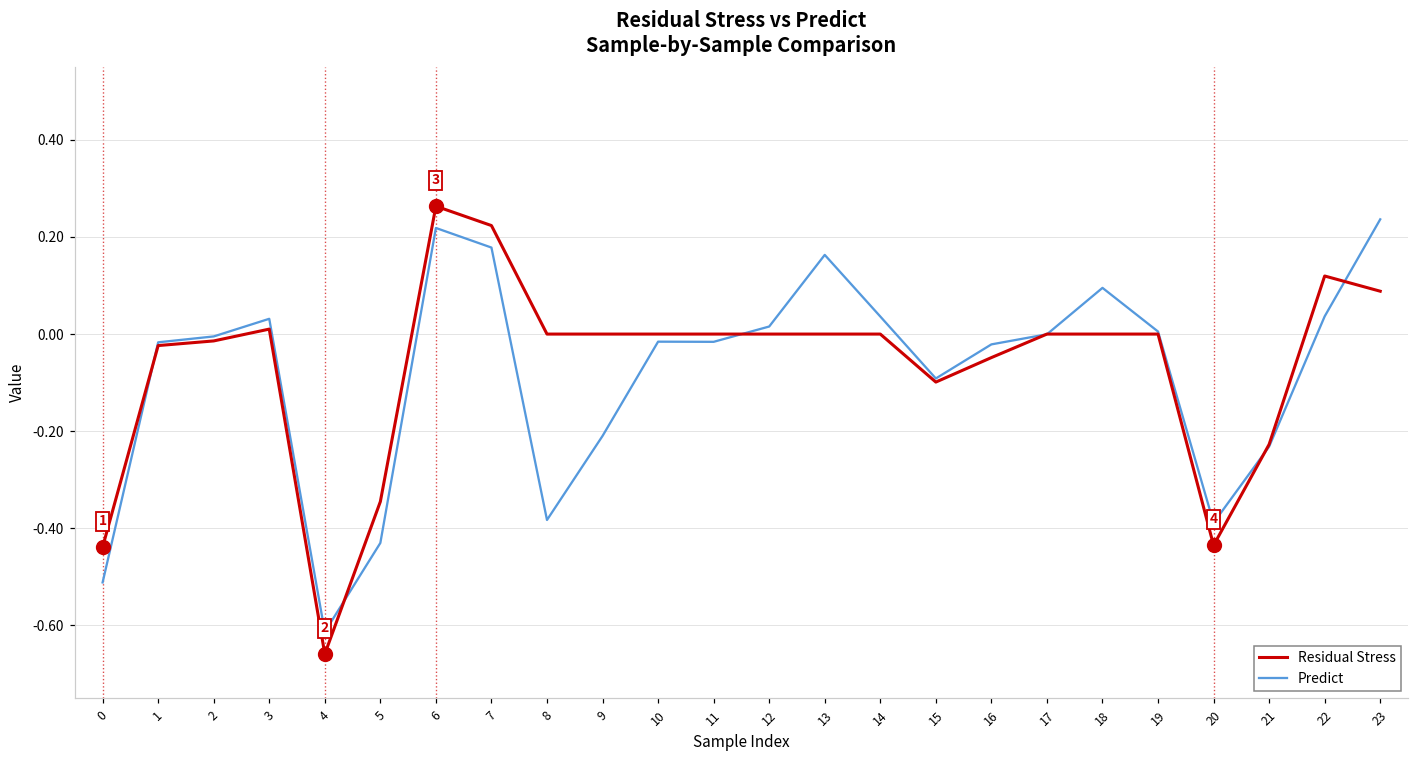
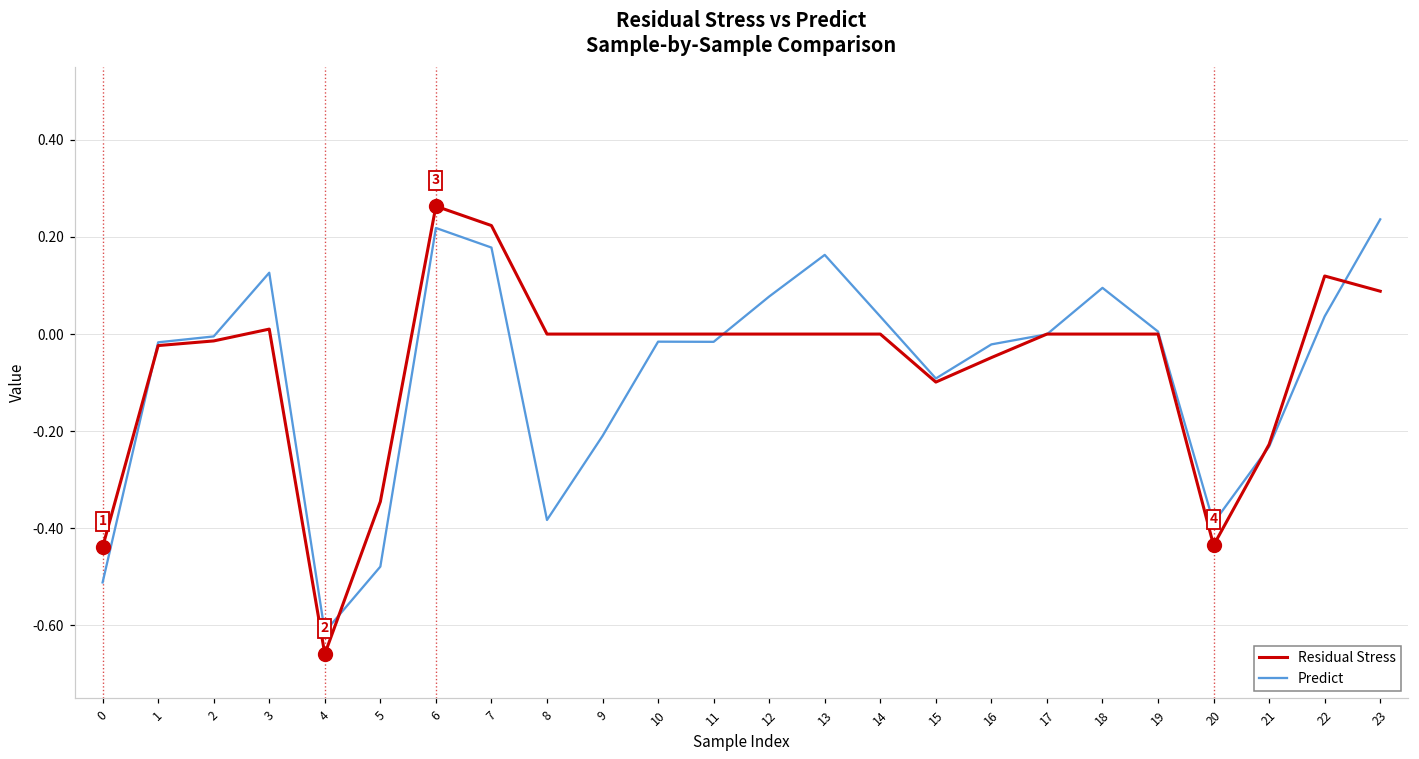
Predict, 3: 0.03 -> 0.13
Predict, 5: -0.43 -> -0.48
Predict, 12: 0.02 -> 0.08
